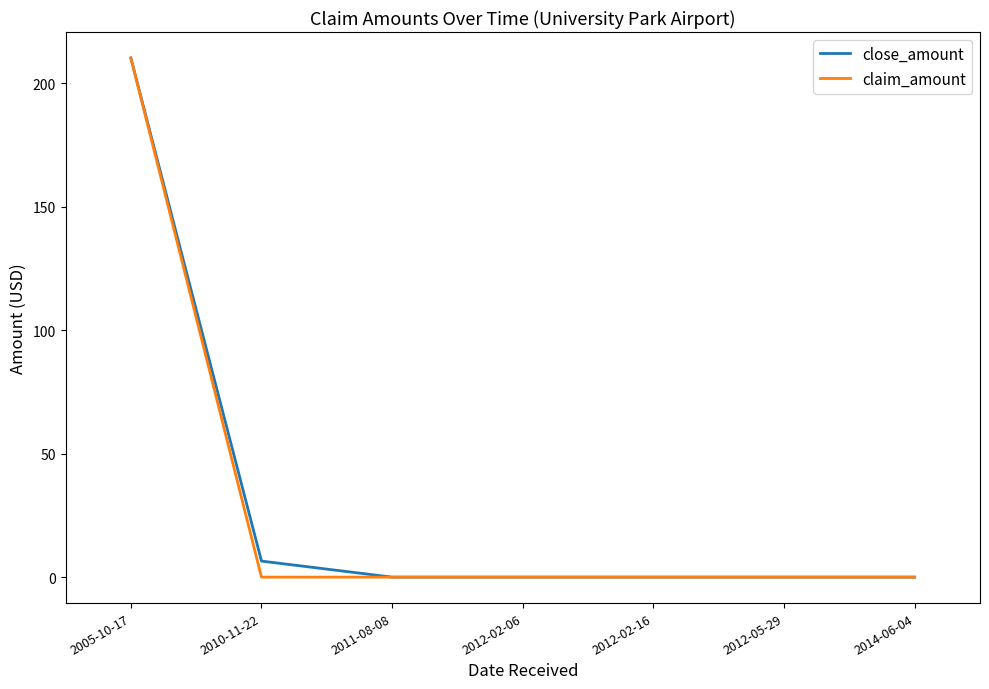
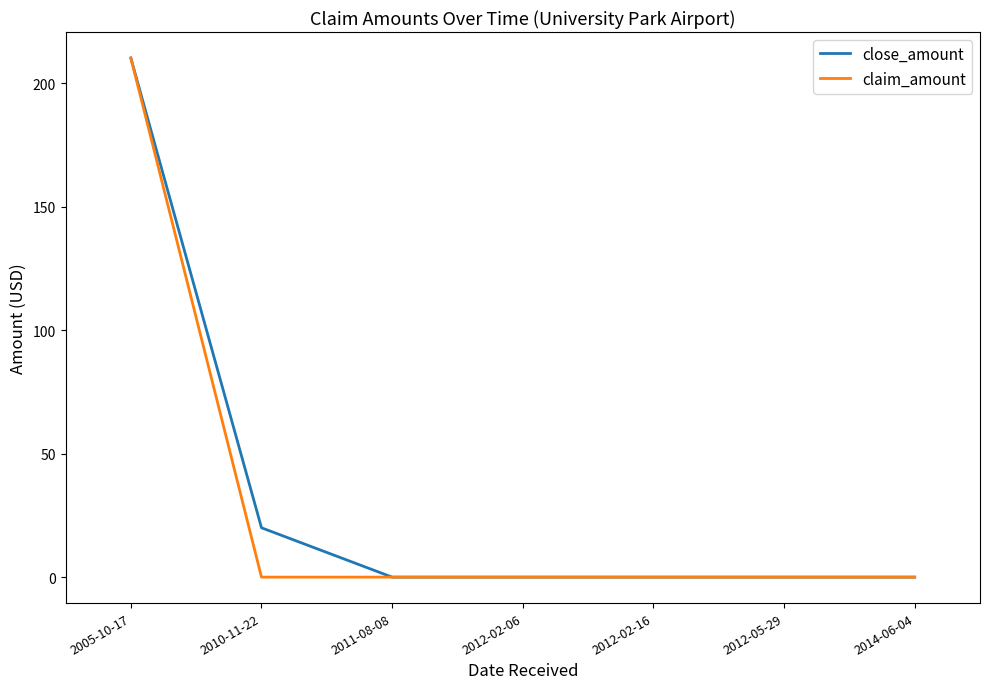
close_amount, 2010-11-22: 7 -> 20
